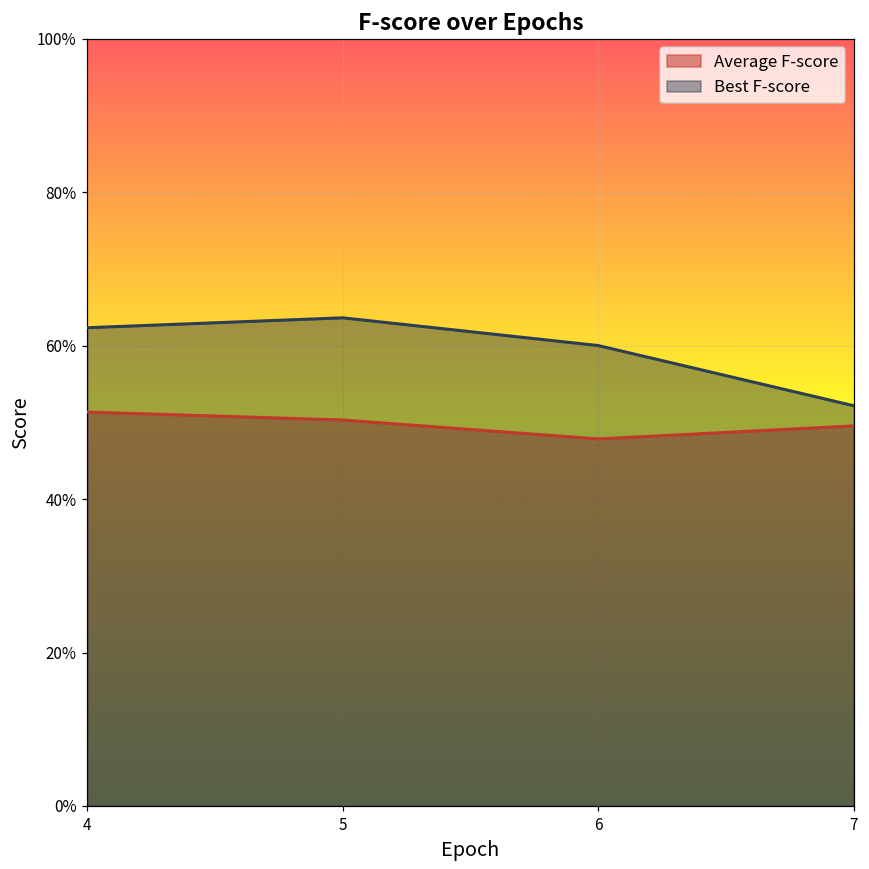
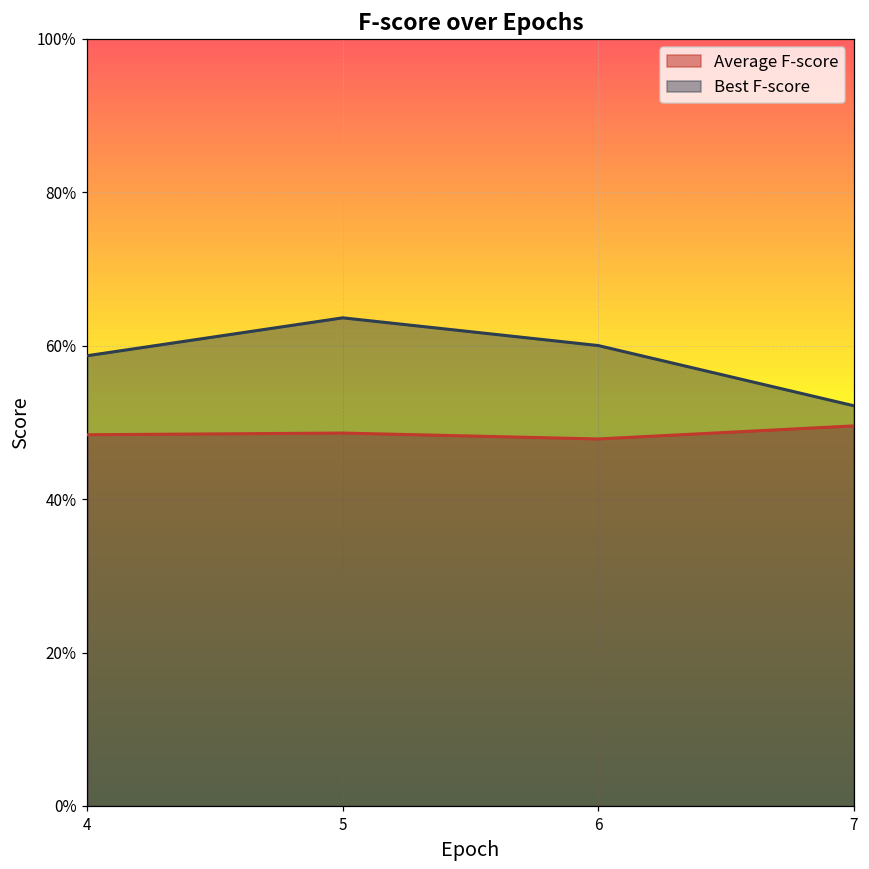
Average F-score, 4: 51% -> 48%
Best F-score, 4: 62% -> 59%
Average F-score, 5: 50% -> 49%
